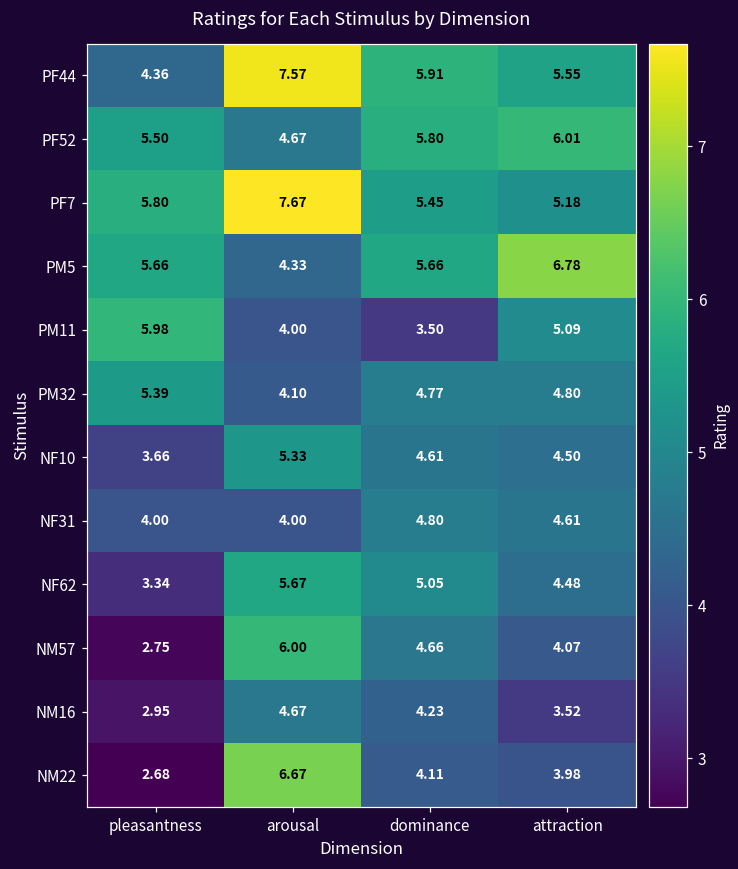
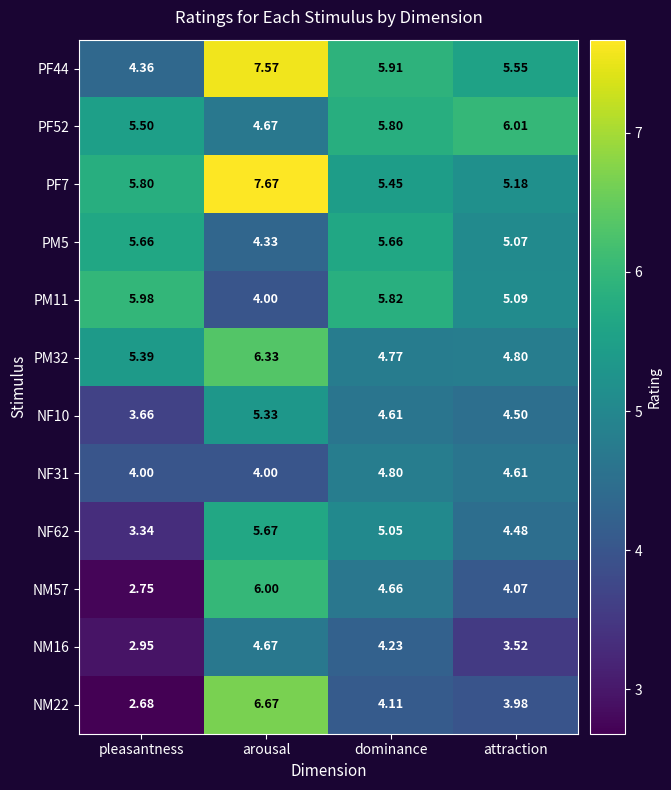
PM5, attraction: 6.78 -> 5.07
PM11, dominance: 3.50 -> 5.82
PM32, arousal: 4.10 -> 6.33
